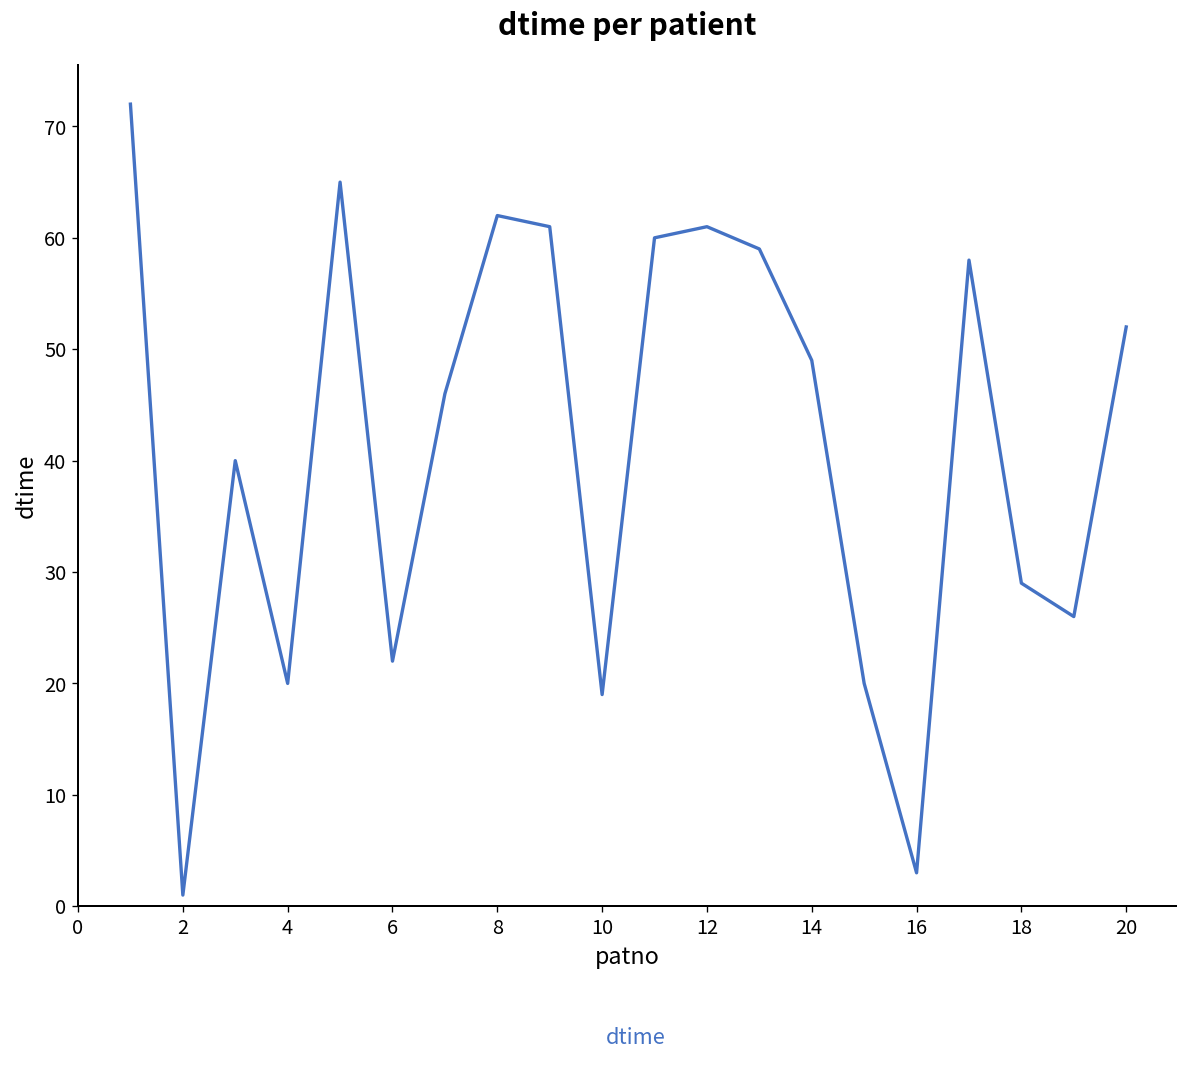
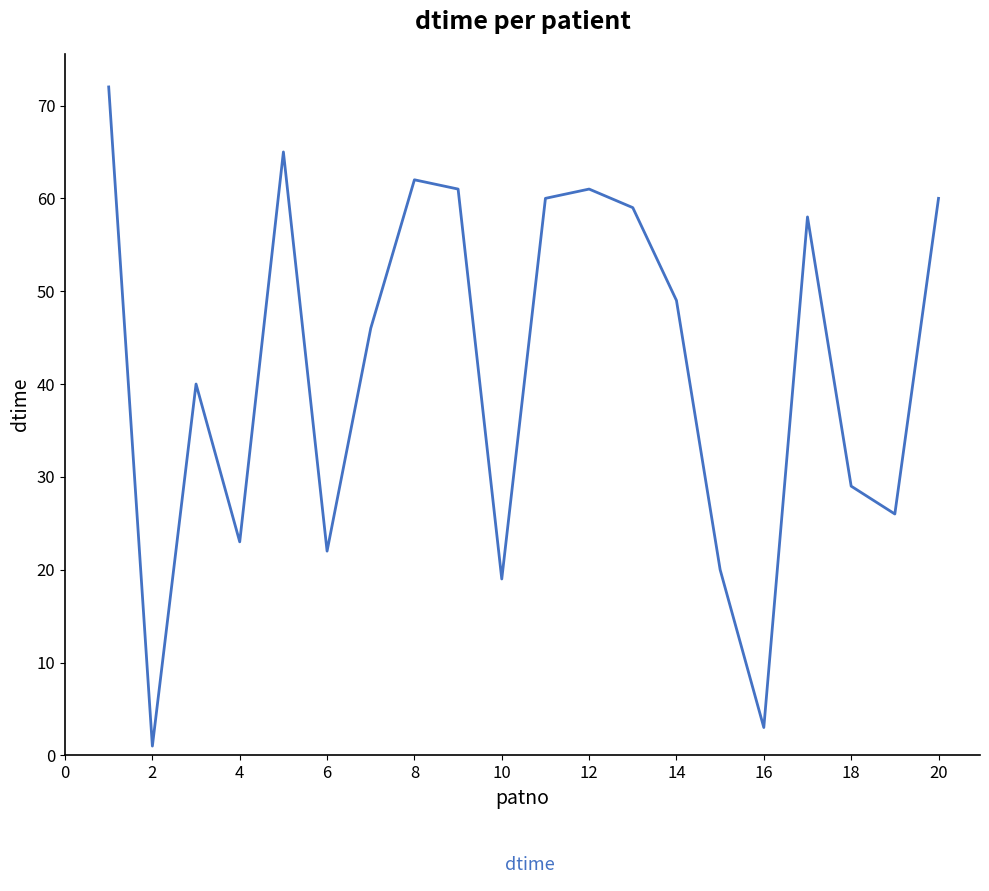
4: 20 -> 23
20: 52 -> 60
